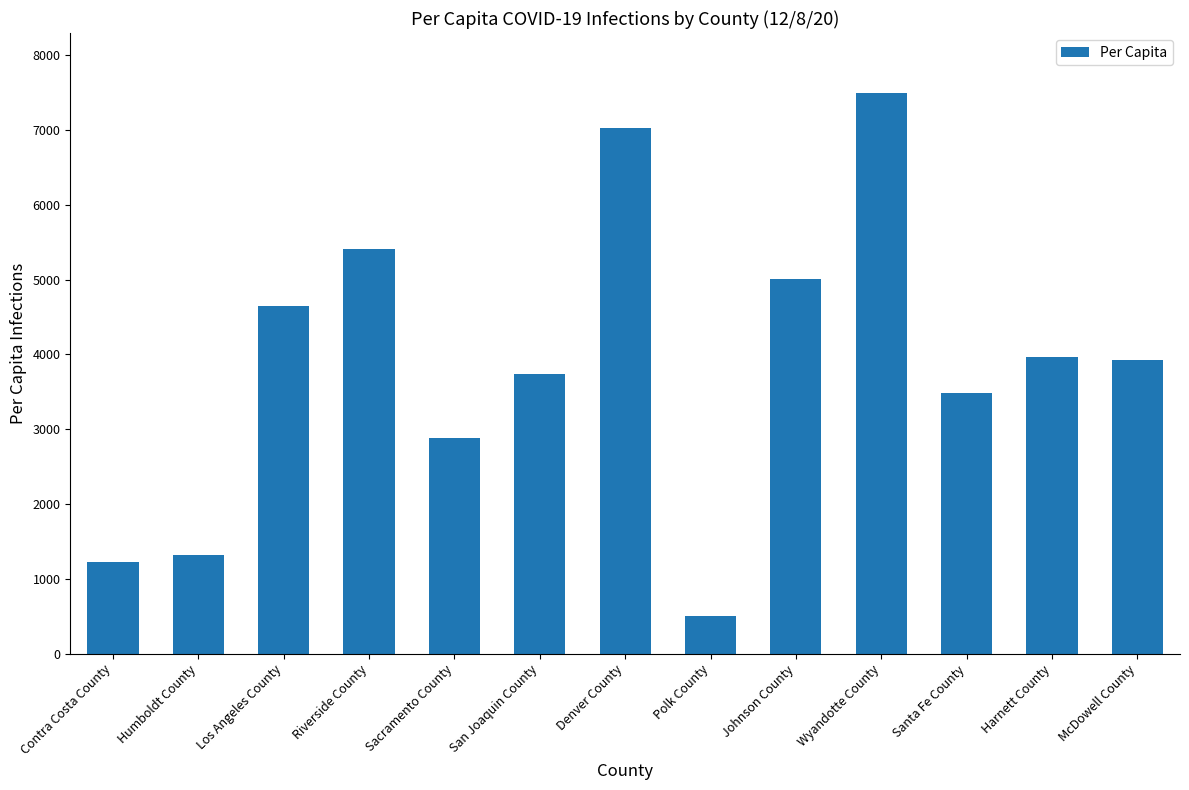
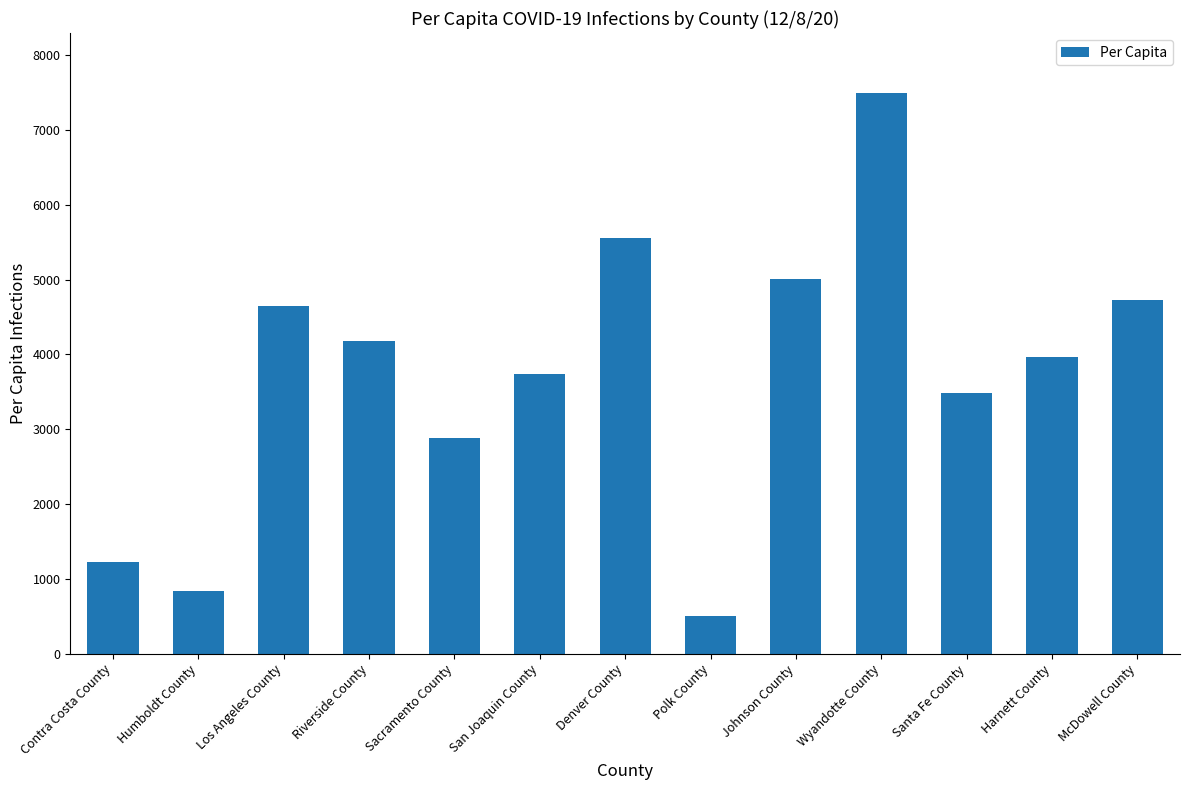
Humboldt County: 1300 -> 800
Riverside County: 5400 -> 4200
Denver County: 7000 -> 5600
McDowell County: 3900 -> 4700
